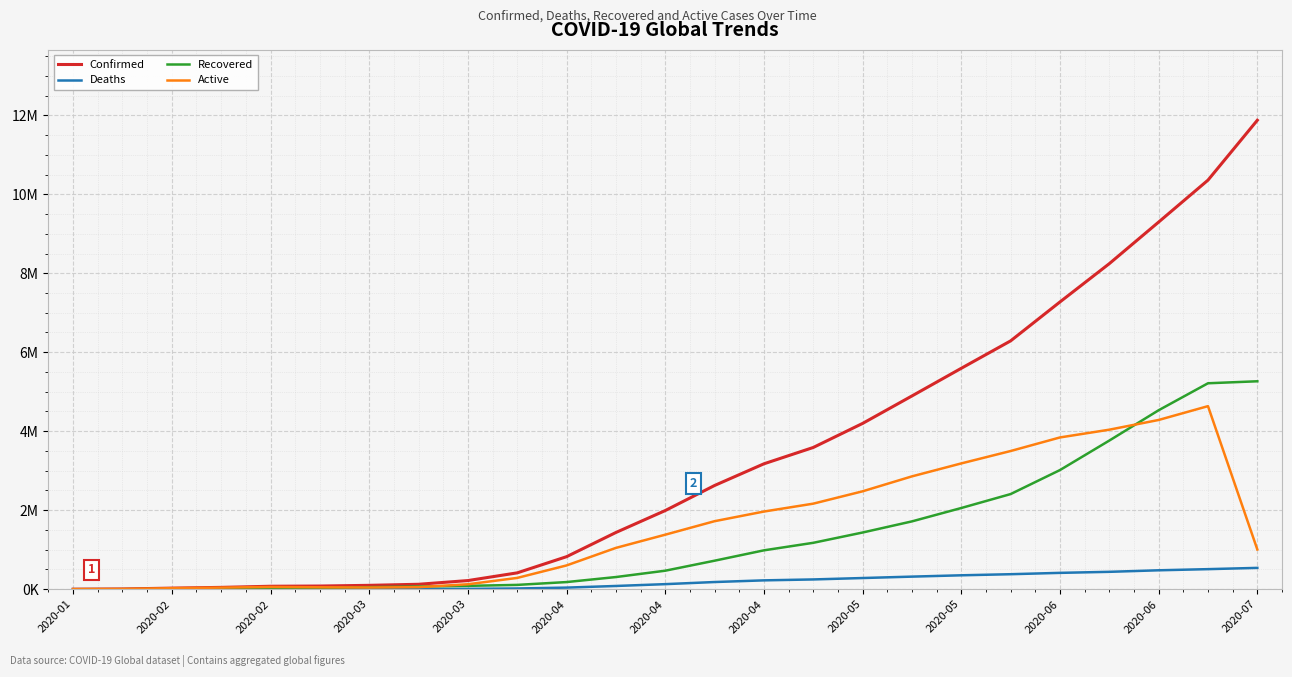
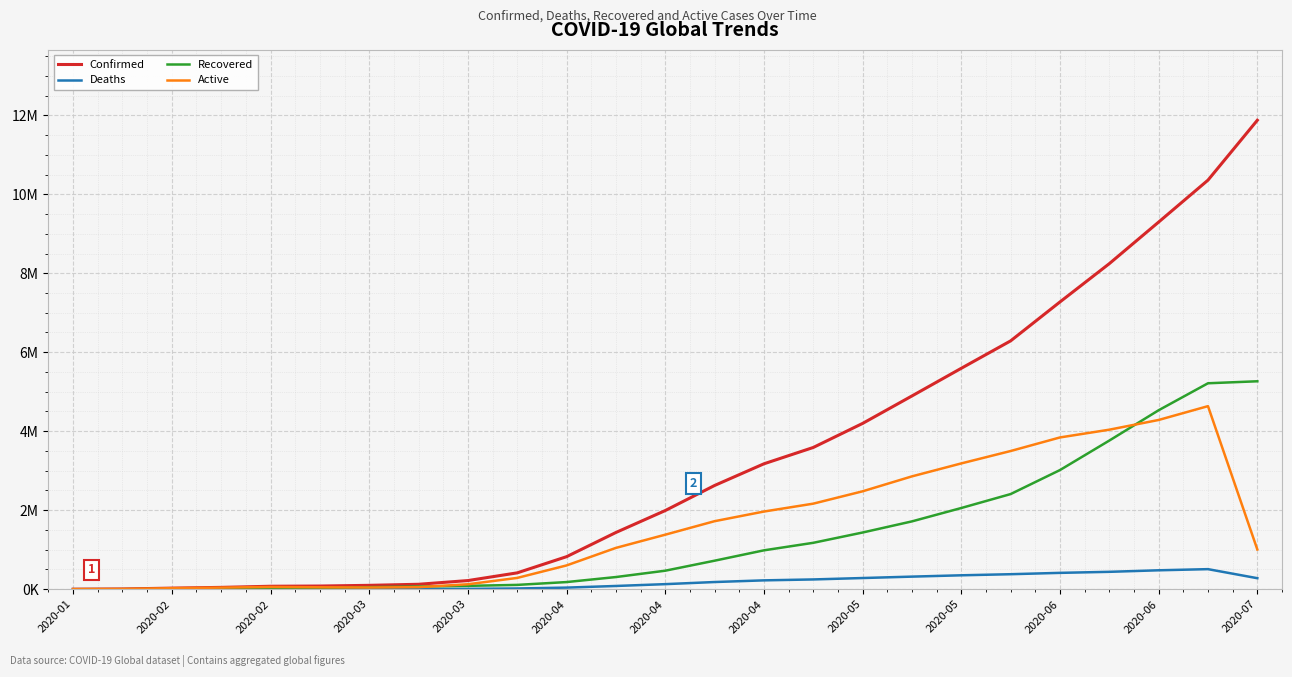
Deaths, 2020-07: 500000 -> 300000
